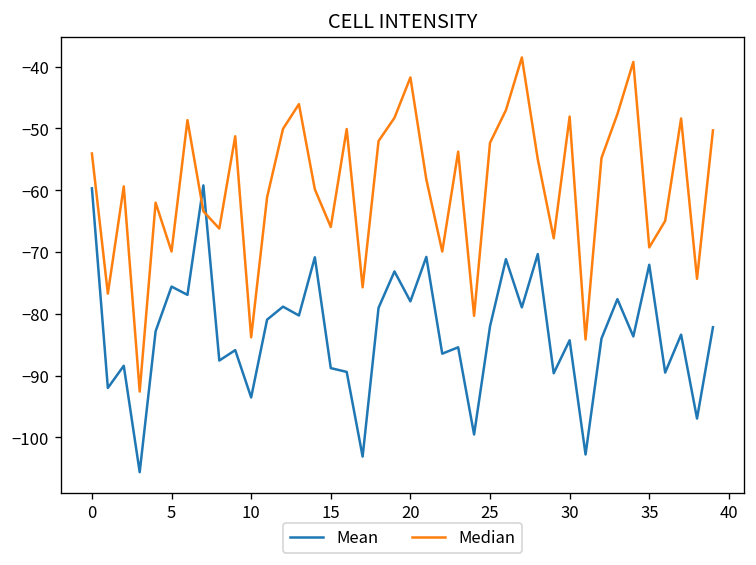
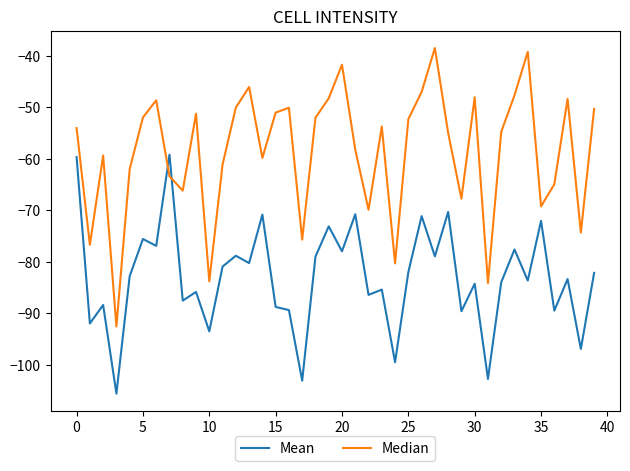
Median, 5: -70 -> -52
Median, 15: -66 -> -51
